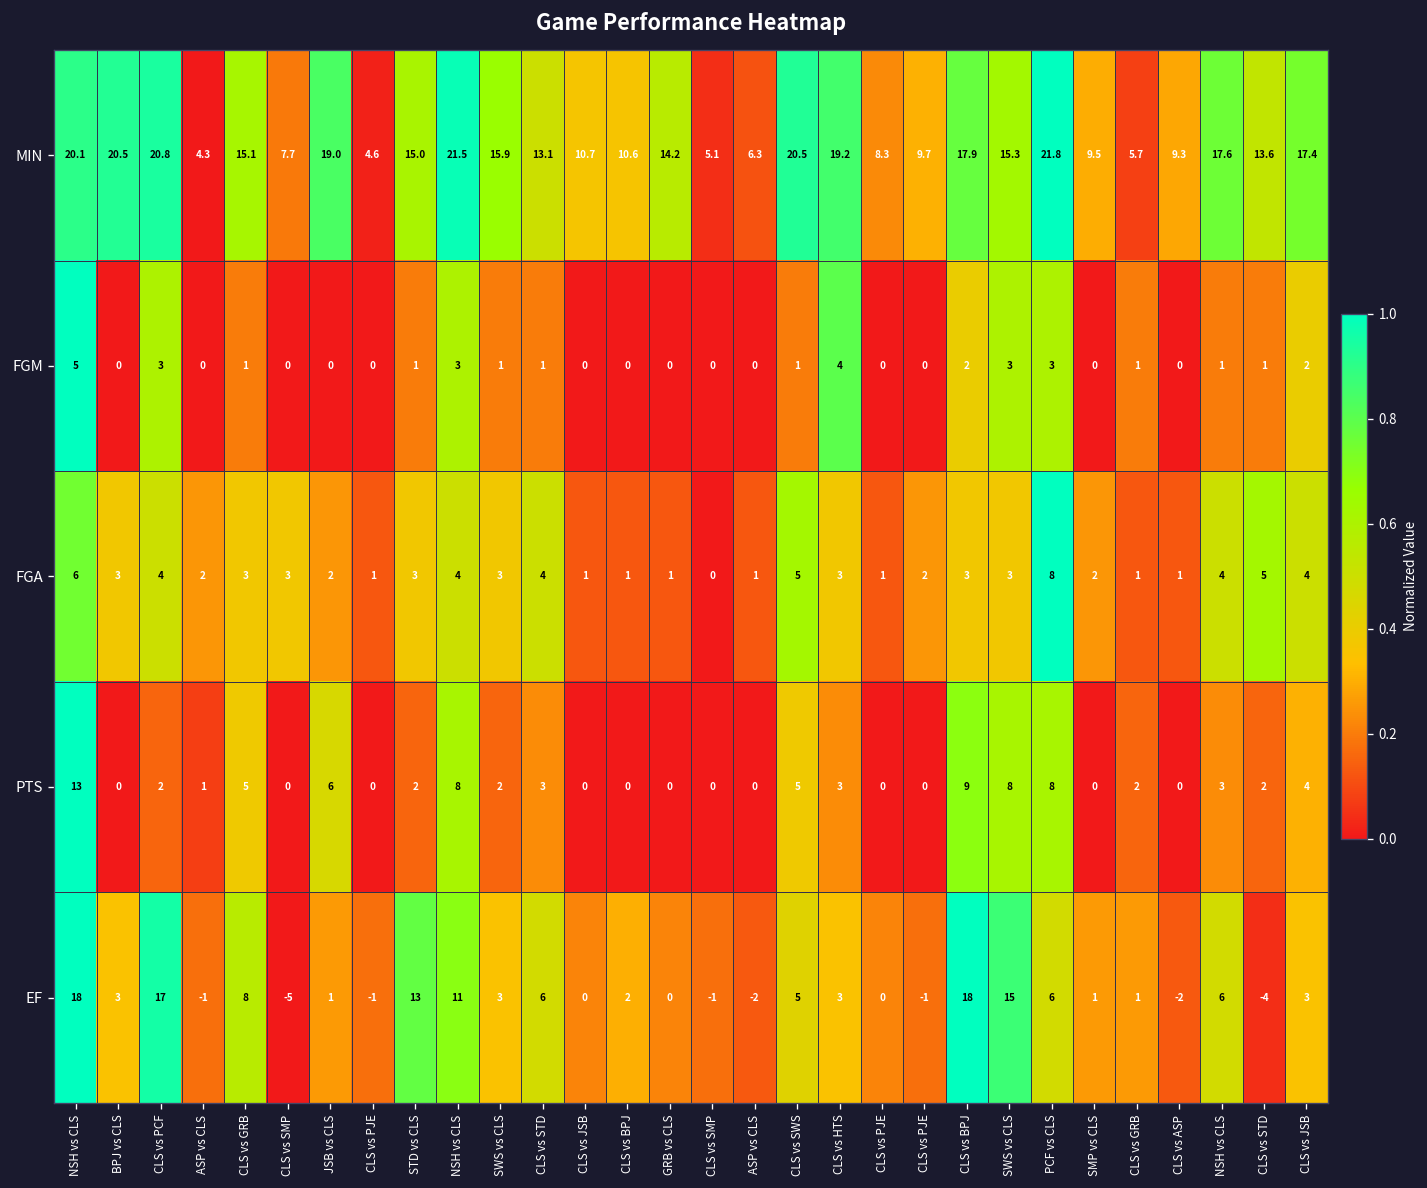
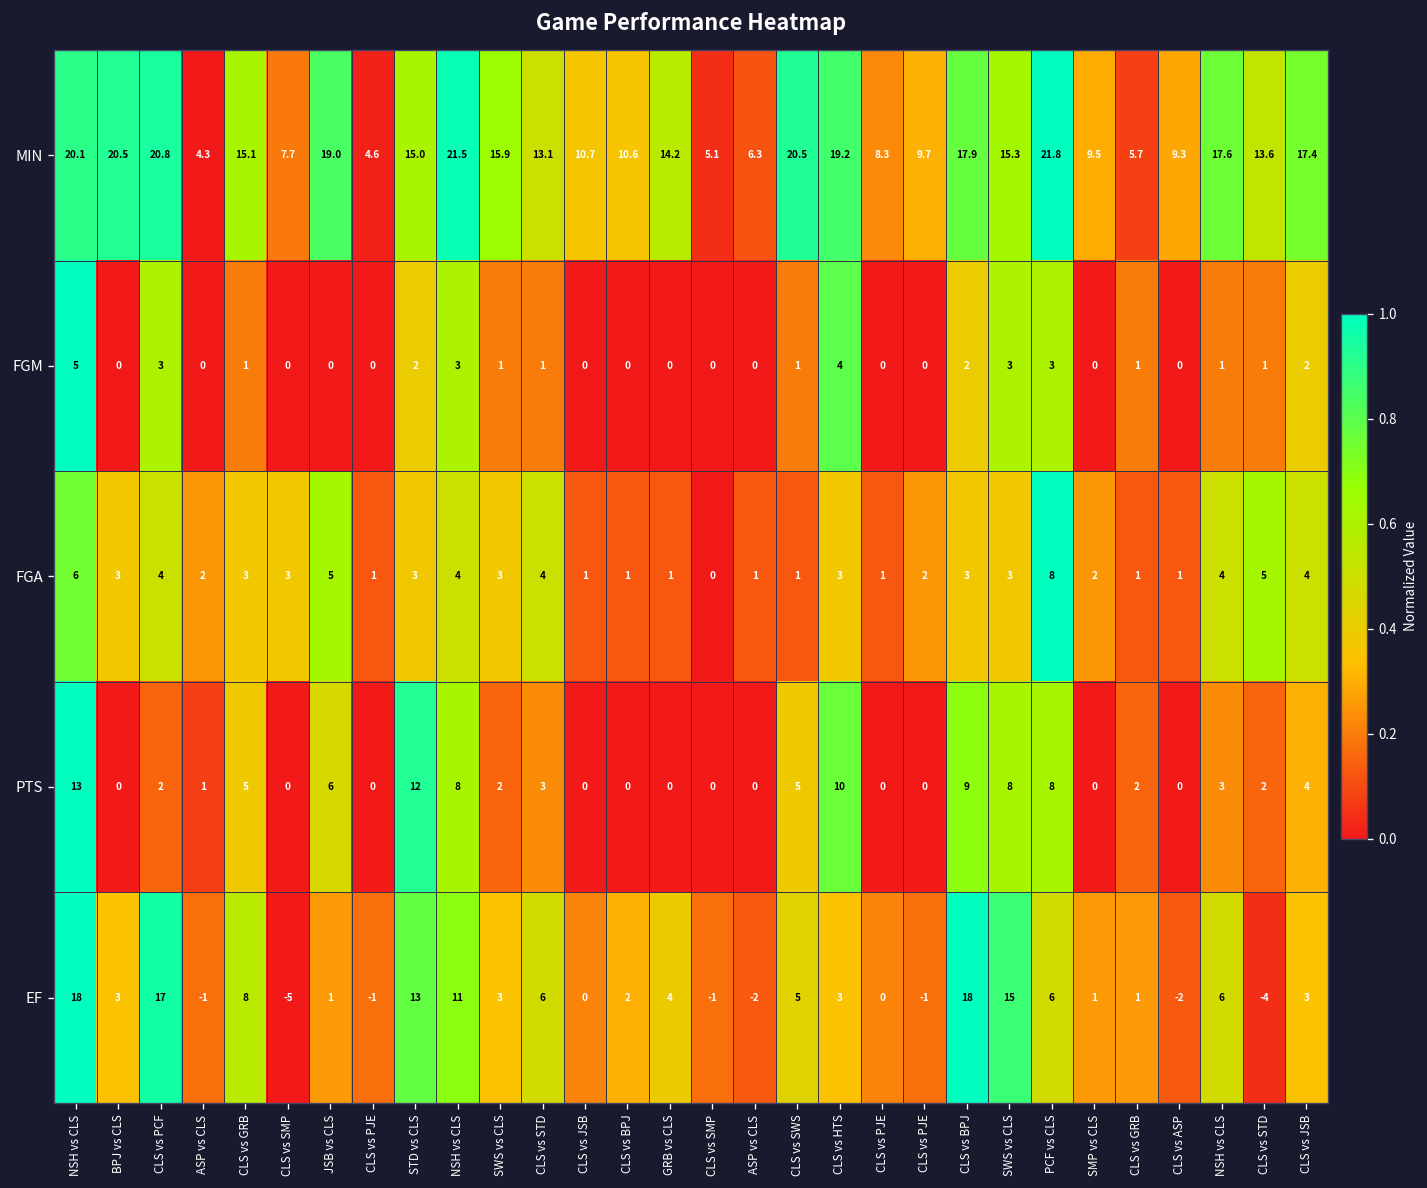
FGM, STD vs CLS: 1 -> 2
FGA, JSB vs CLS: 2 -> 5
FGA, CLS vs SWS: 5 -> 1
PTS, STD vs CLS: 2 -> 12
PTS, CLS vs HTS: 3 -> 10
EF, GRB vs CLS: 0 -> 4
